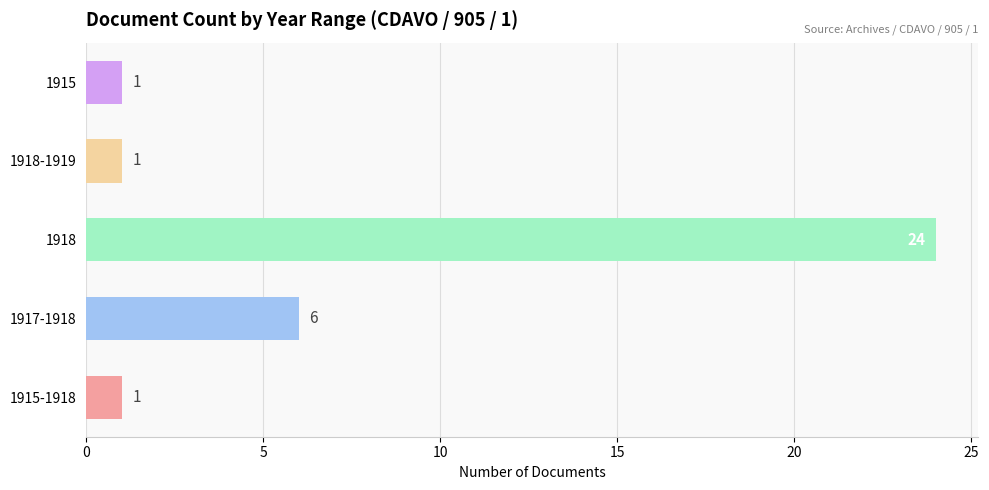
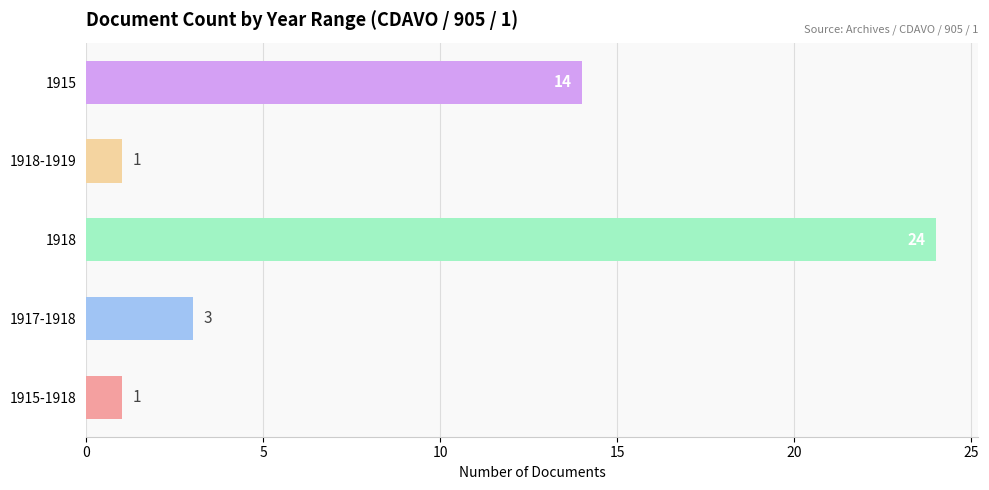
1915: 1 -> 14
1917-1918: 6 -> 3
